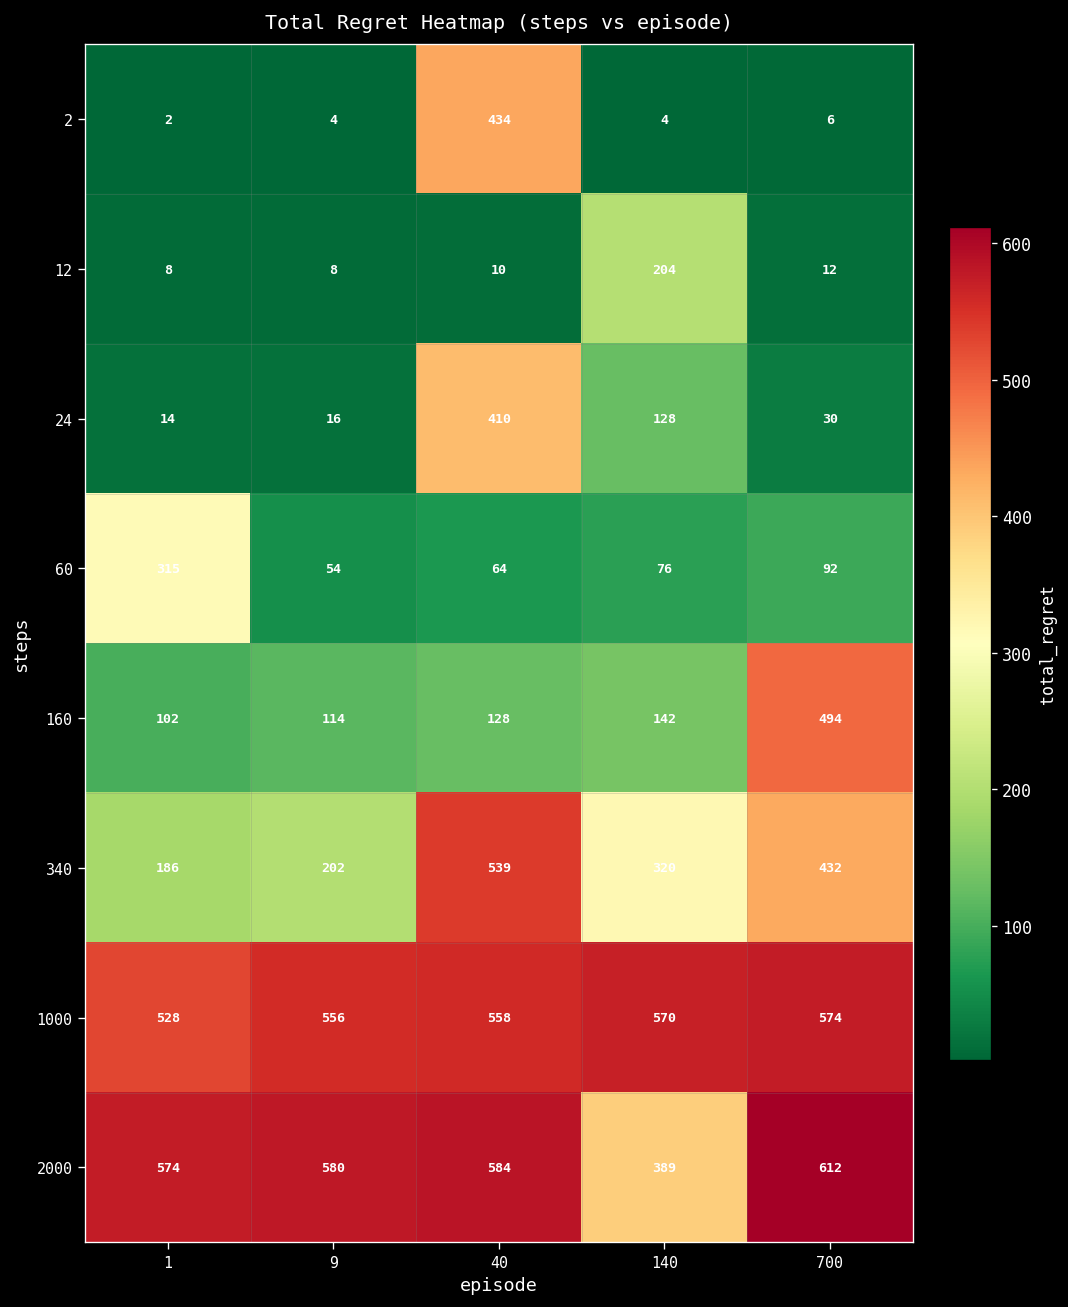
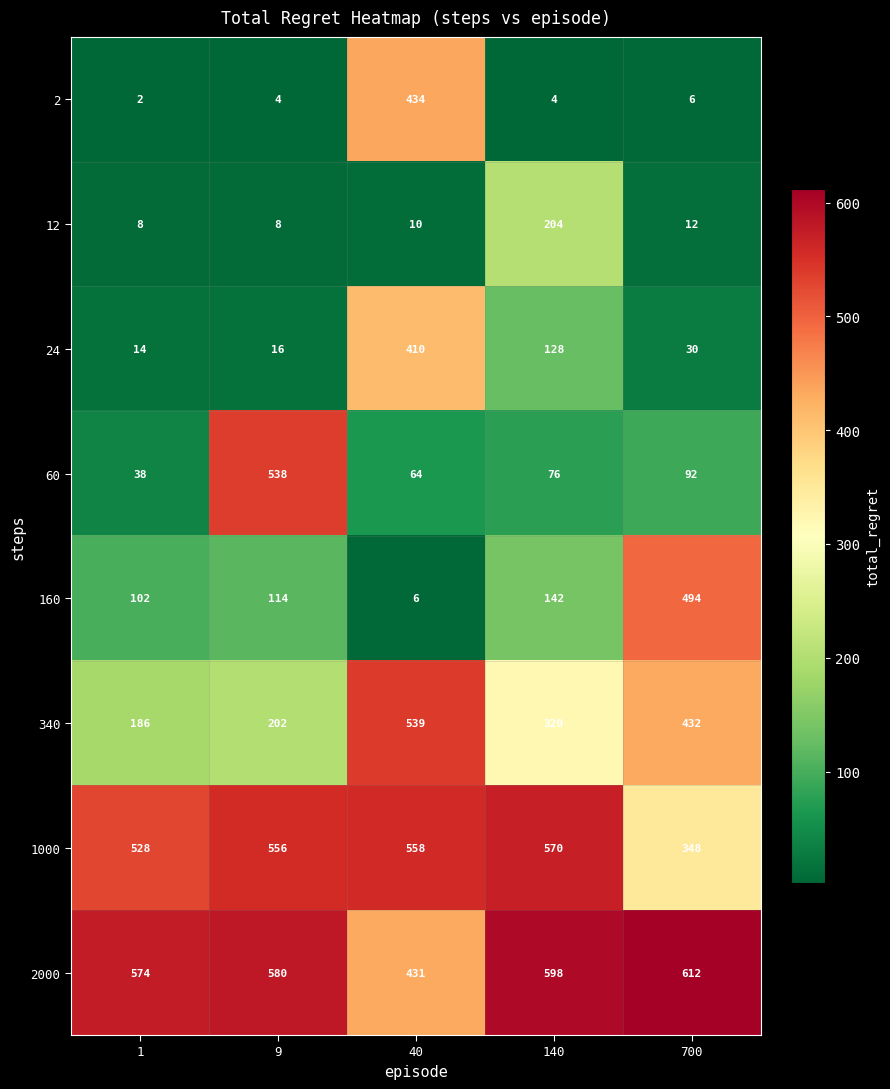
60, 1: 315 -> 38
60, 9: 54 -> 538
160, 40: 128 -> 6
1000, 700: 574 -> 348
2000, 40: 584 -> 431
2000, 140: 389 -> 598
